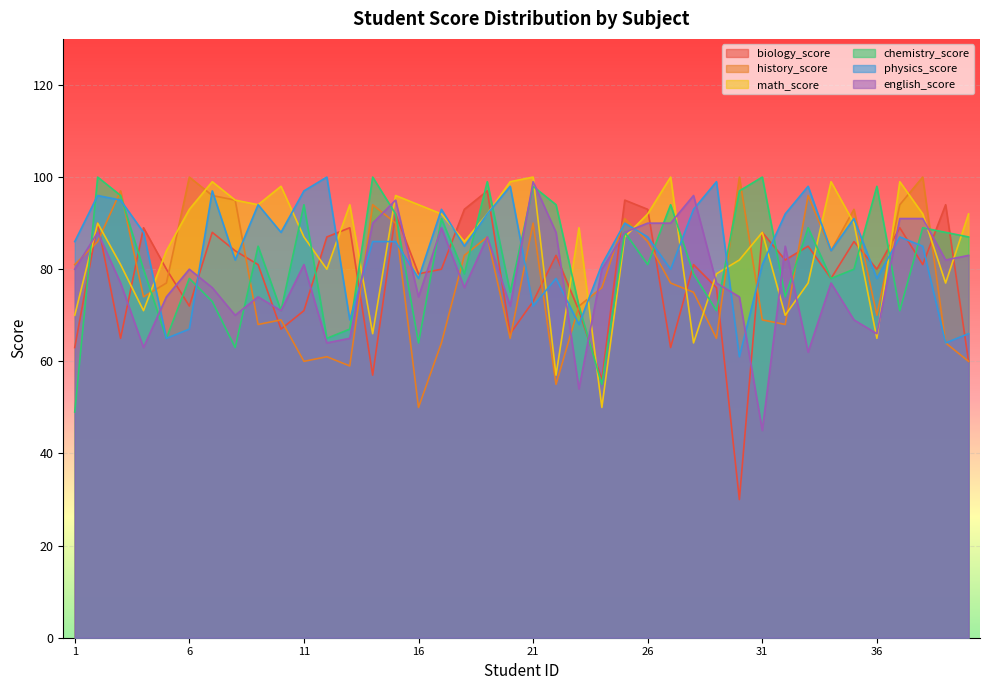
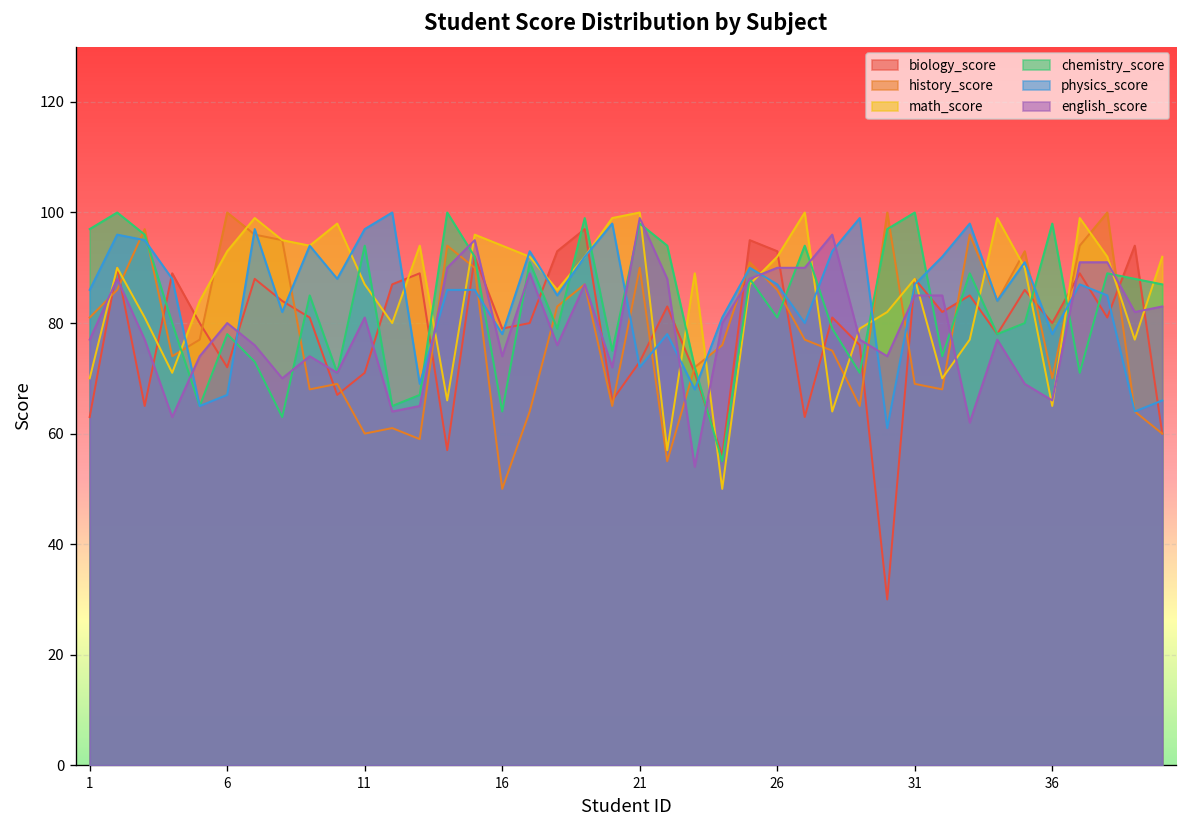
chemistry_score, 1: 49 -> 97
english_score, 1: 80 -> 77
physics_score, 31: 81 -> 87
english_score, 31: 45 -> 85
